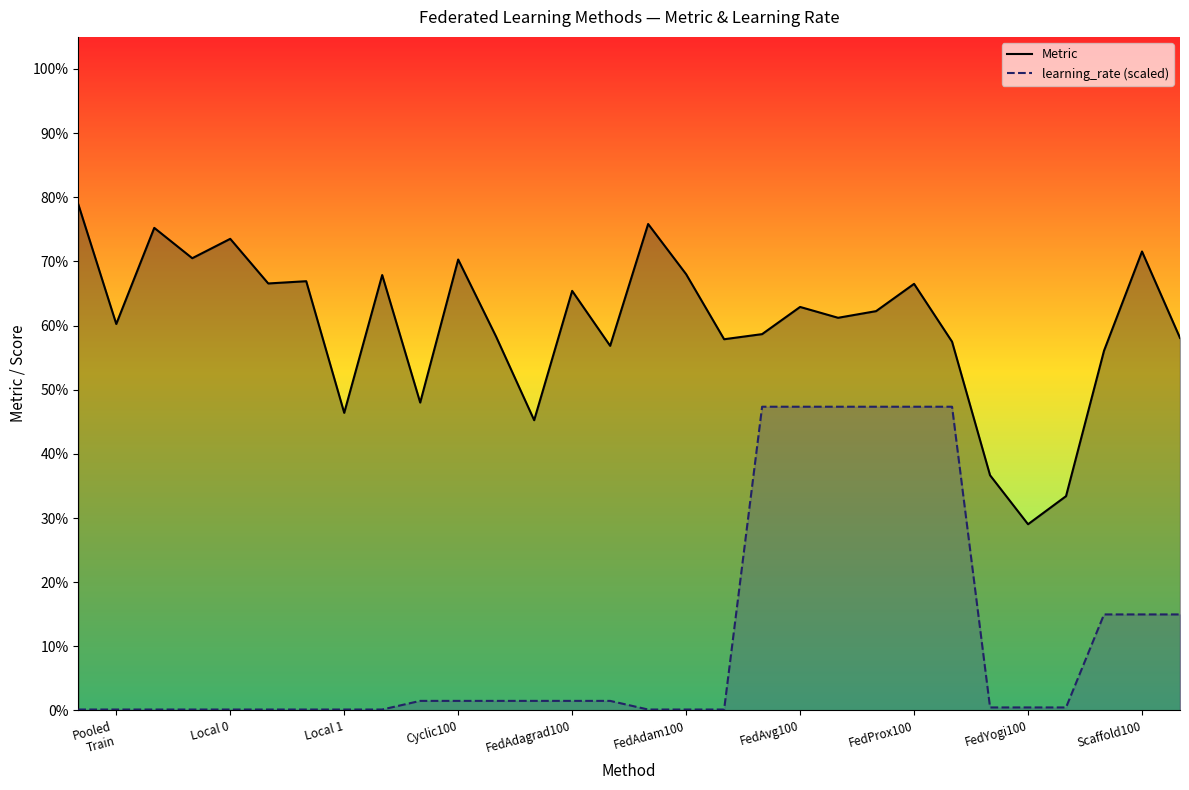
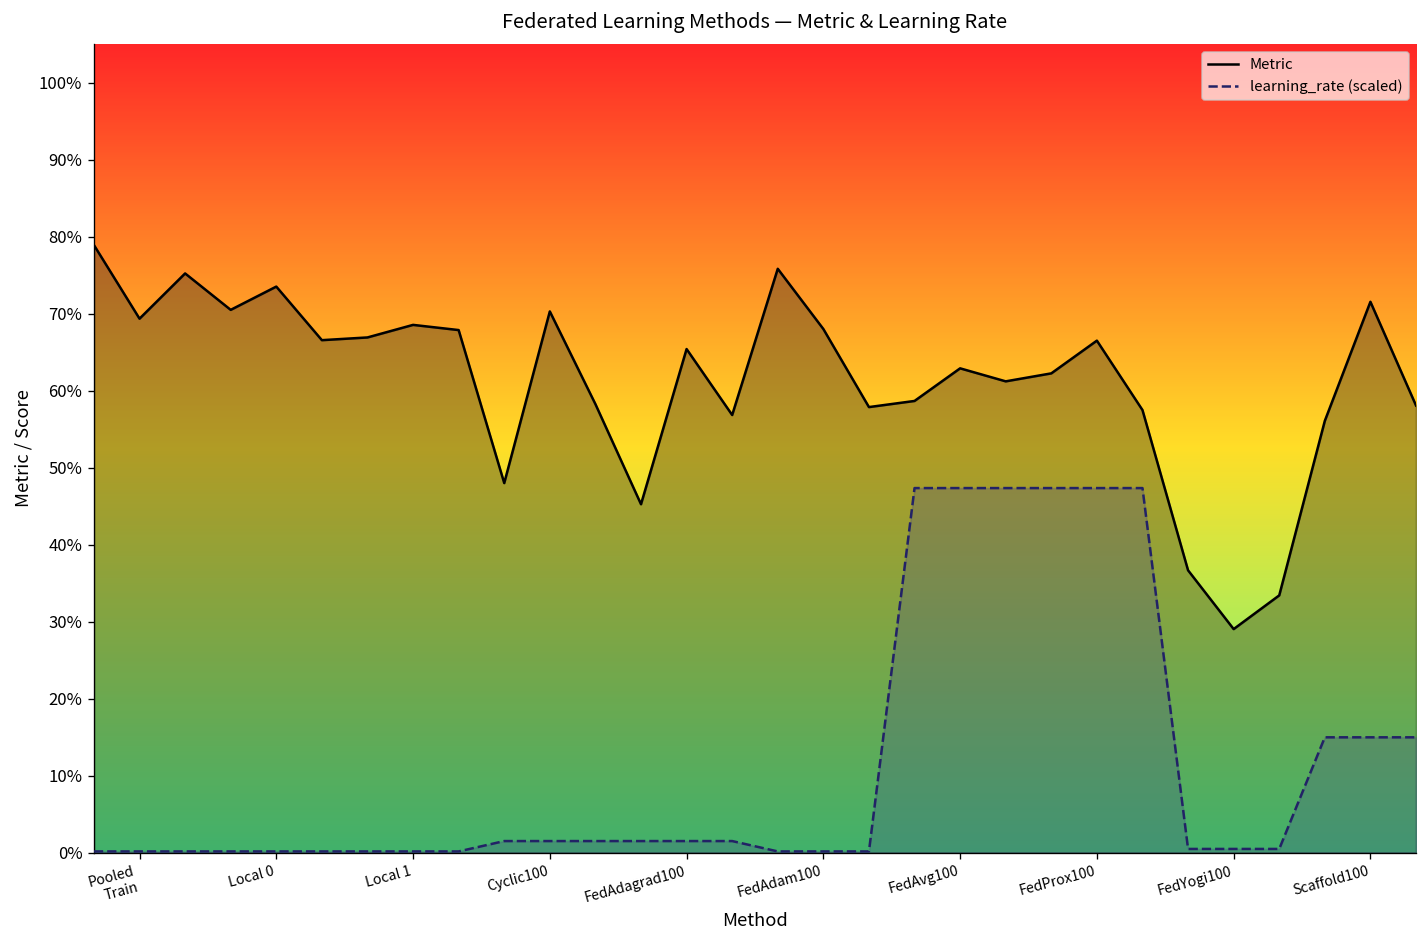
Metric, Pooled Train: 60% -> 69%
Metric, Local 1: 46% -> 69%
